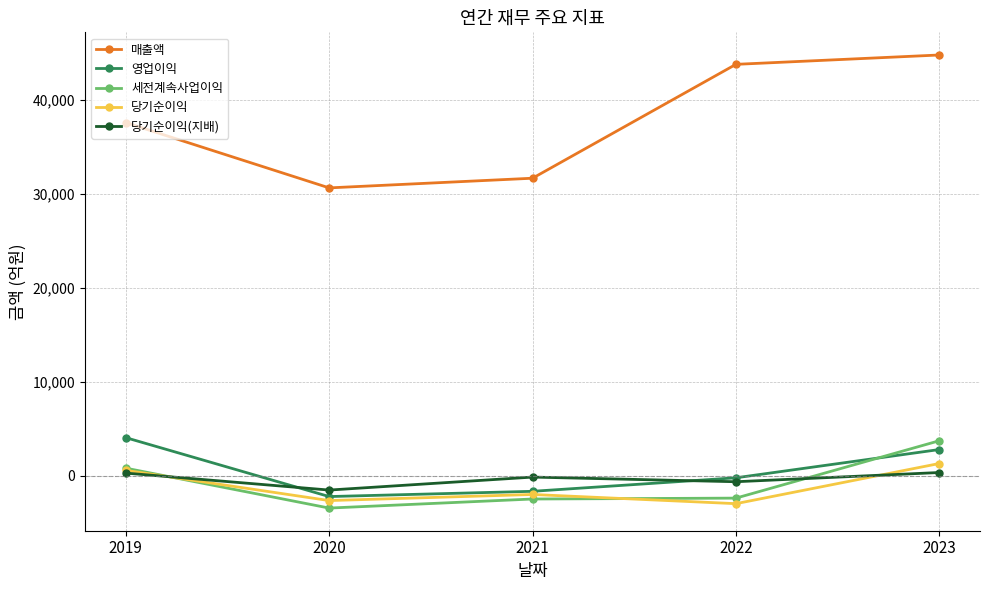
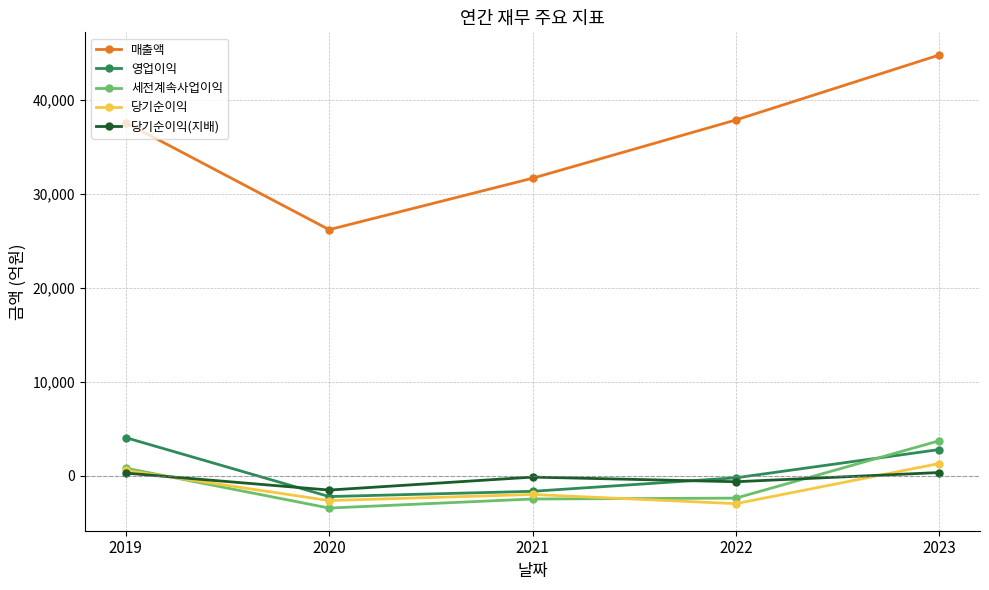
매출액, 2020: 31,000 -> 26,000
매출액, 2022: 44,000 -> 38,000
